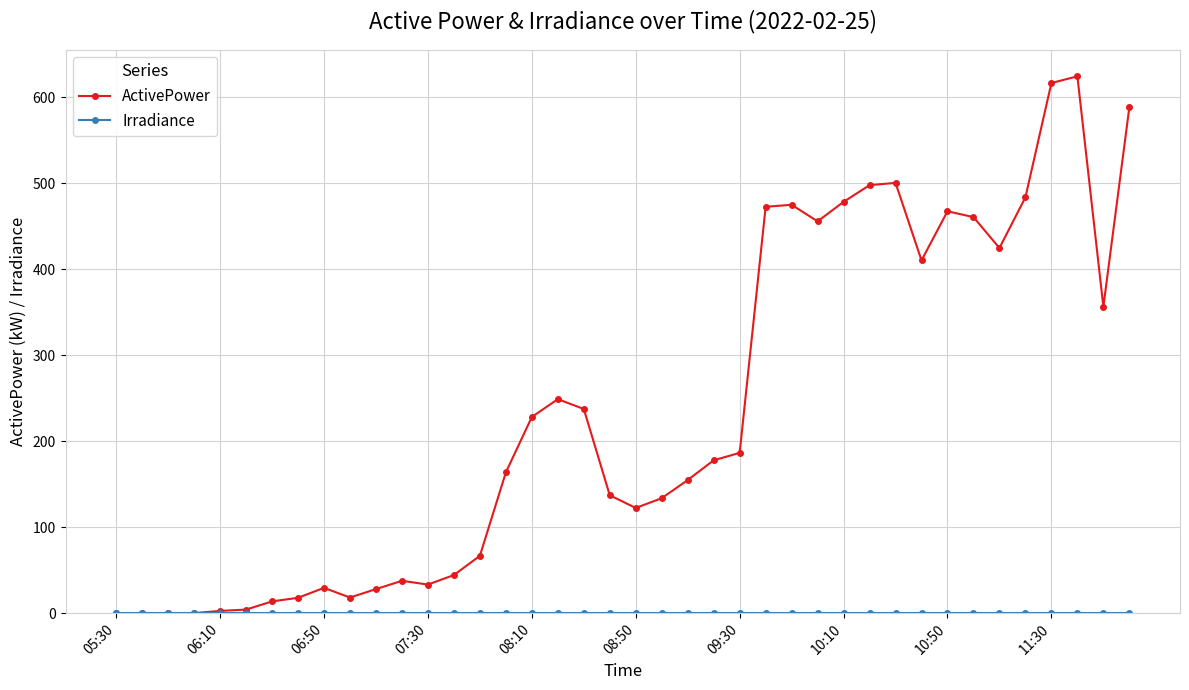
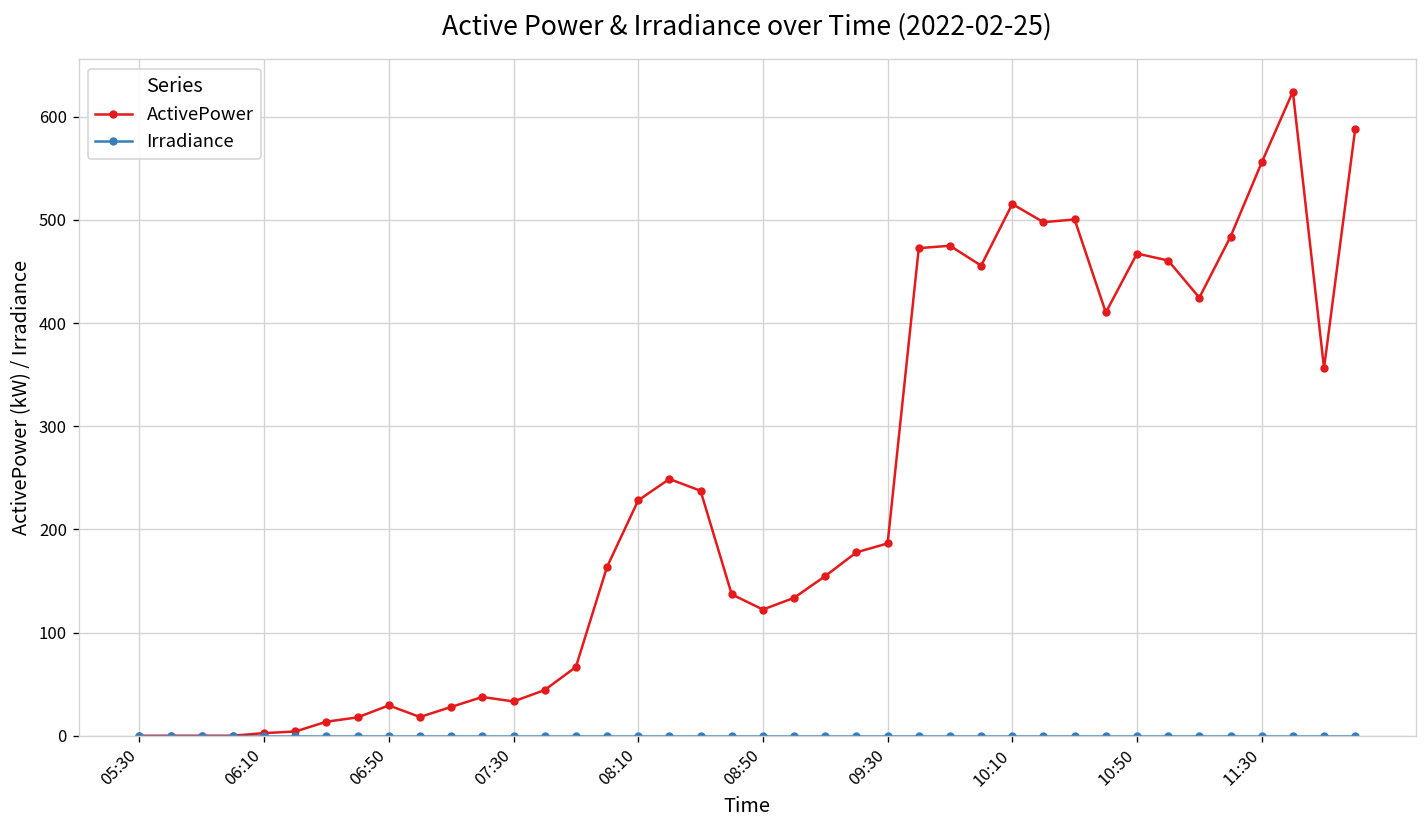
ActivePower, 10:10: 480 -> 520
ActivePower, 11:30: 620 -> 560
